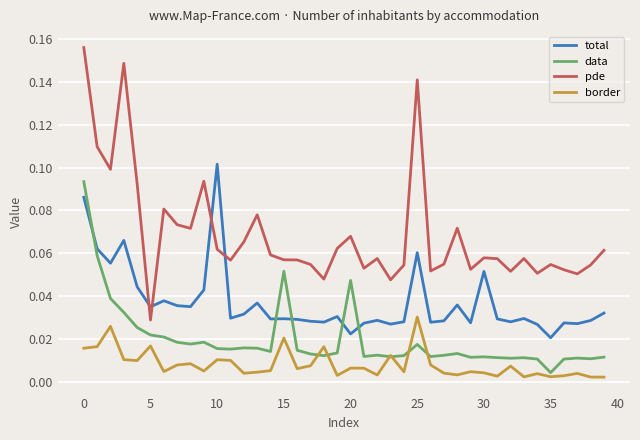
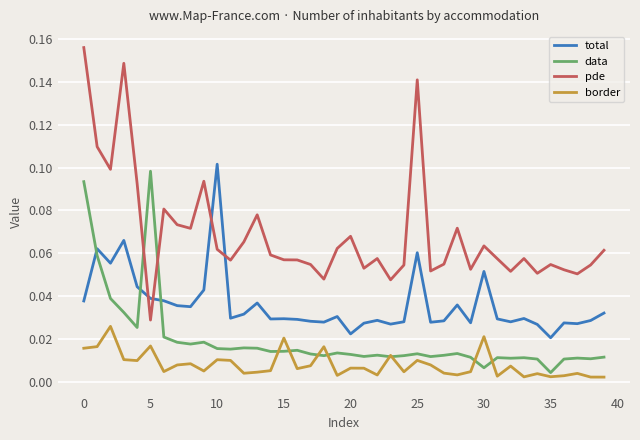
total, 0: 0.086 -> 0.038
total, 5: 0.035 -> 0.039
data, 5: 0.022 -> 0.098
data, 15: 0.052 -> 0.014
data, 20: 0.047 -> 0.013
data, 25: 0.017 -> 0.013
border, 25: 0.030 -> 0.010
data, 30: 0.012 -> 0.007
pde, 30: 0.058 -> 0.063
border, 30: 0.004 -> 0.021
